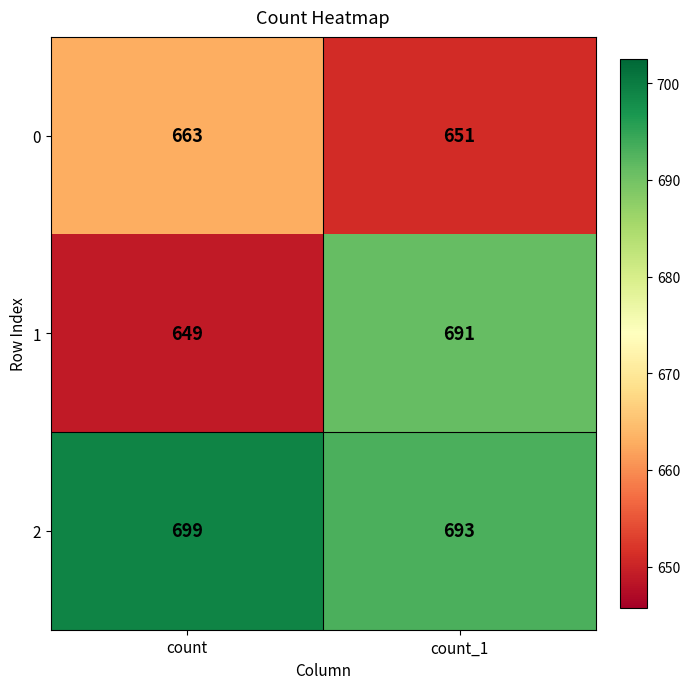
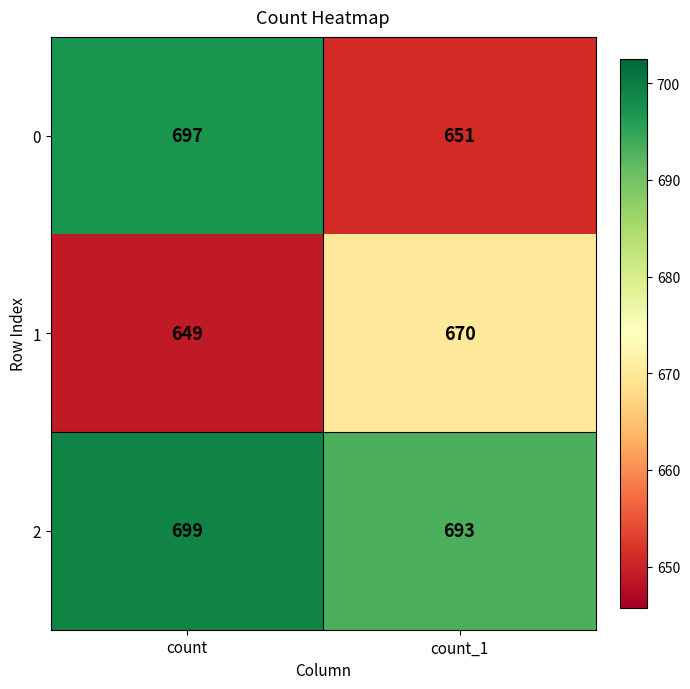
0, count: 663 -> 697
1, count_1: 691 -> 670
